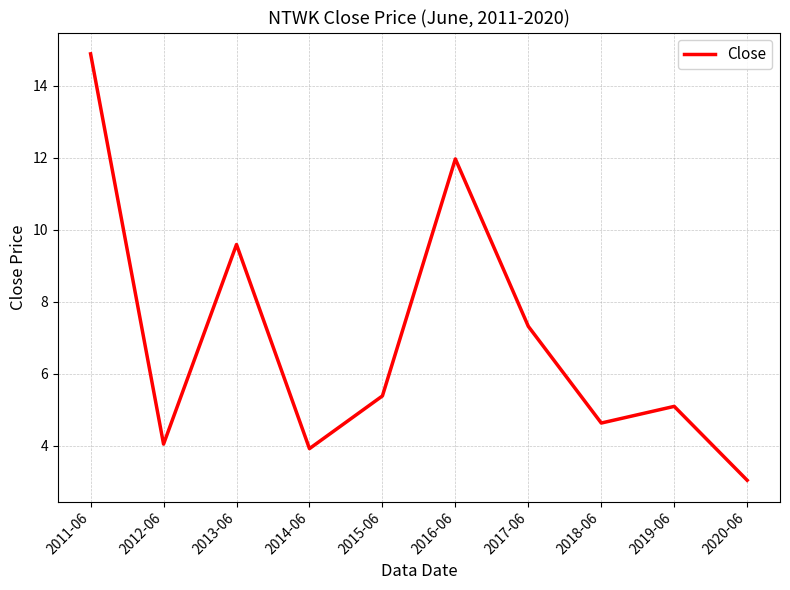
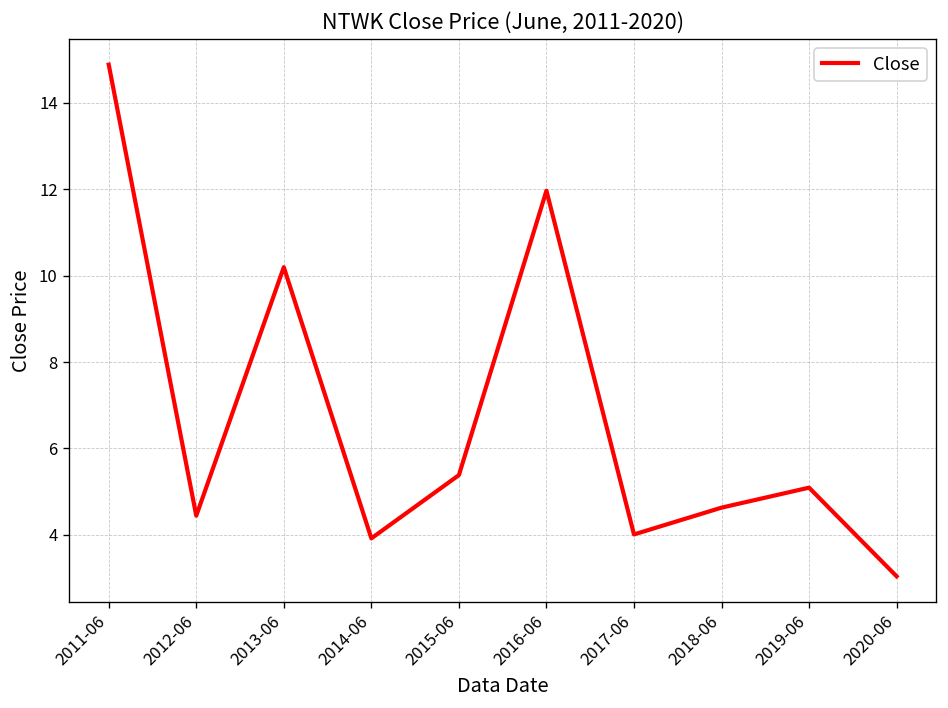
2012-06: 4.0 -> 4.4
2013-06: 9.6 -> 10.2
2017-06: 7.3 -> 4.0
